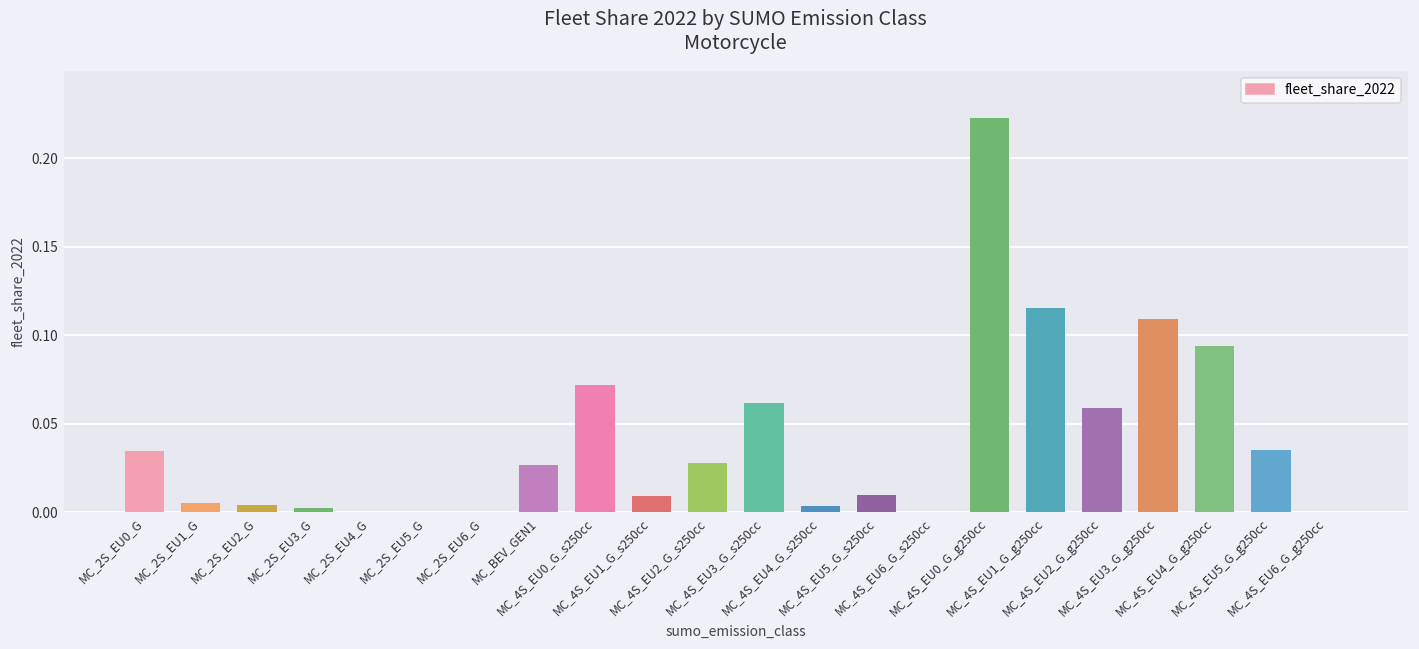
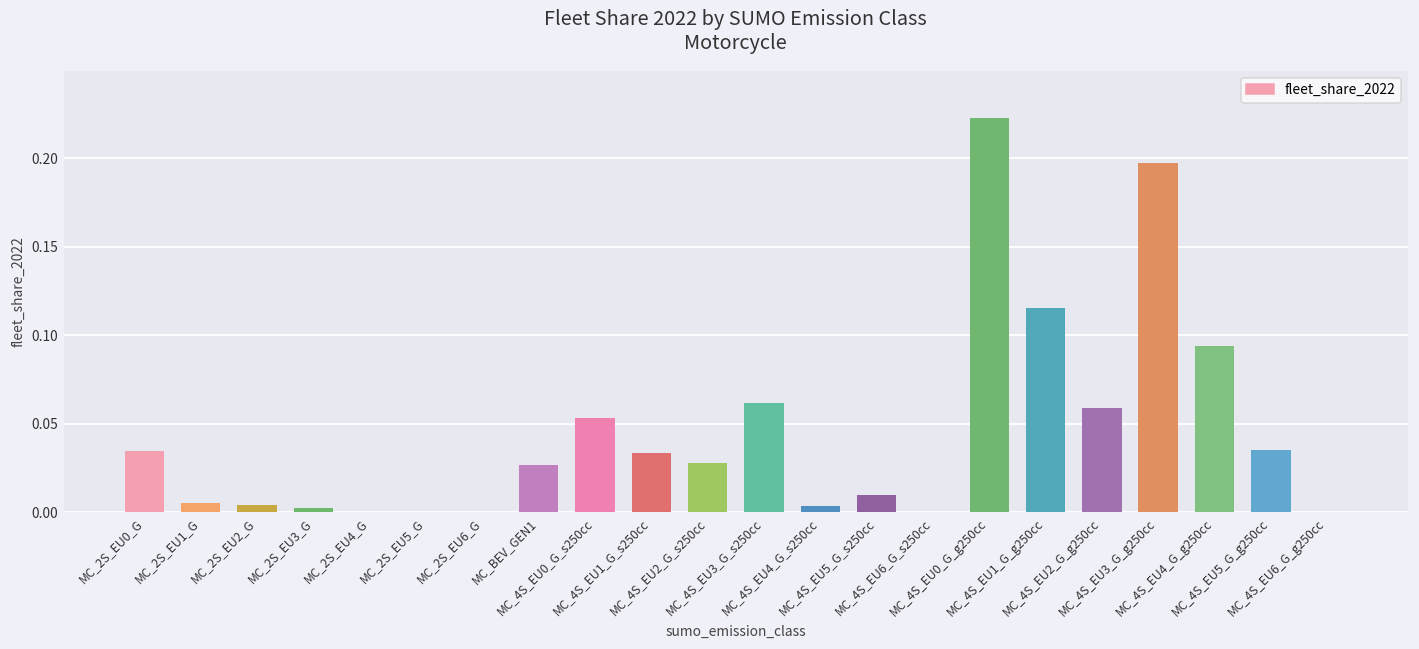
MC_4S_EU0_G_s250cc: 0.072 -> 0.053
MC_4S_EU1_G_s250cc: 0.009 -> 0.033
MC_4S_EU3_G_g250cc: 0.109 -> 0.197
